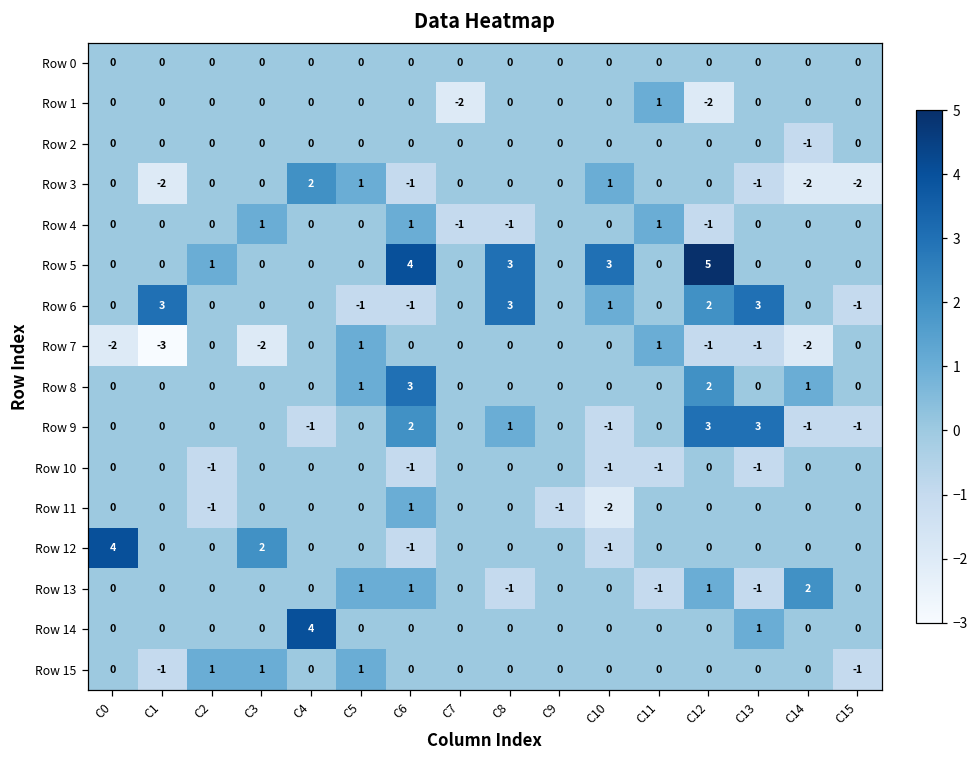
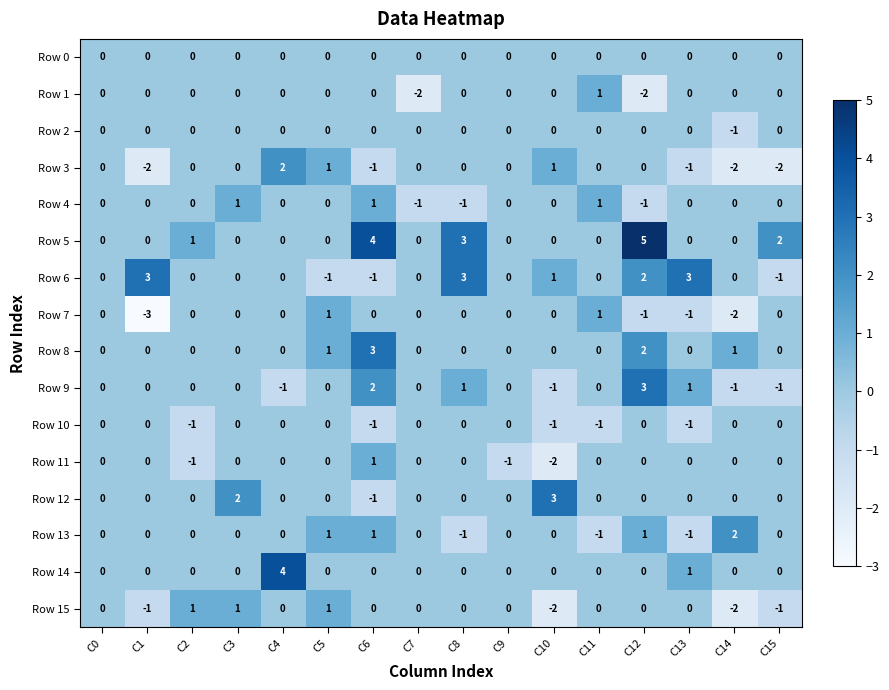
Row 5, C10: 3 -> 0
Row 5, C15: 0 -> 2
Row 7, C0: -2 -> 0
Row 7, C3: -2 -> 0
Row 9, C13: 3 -> 1
Row 12, C0: 4 -> 0
Row 12, C10: -1 -> 3
Row 15, C10: 0 -> -2
Row 15, C14: 0 -> -2
